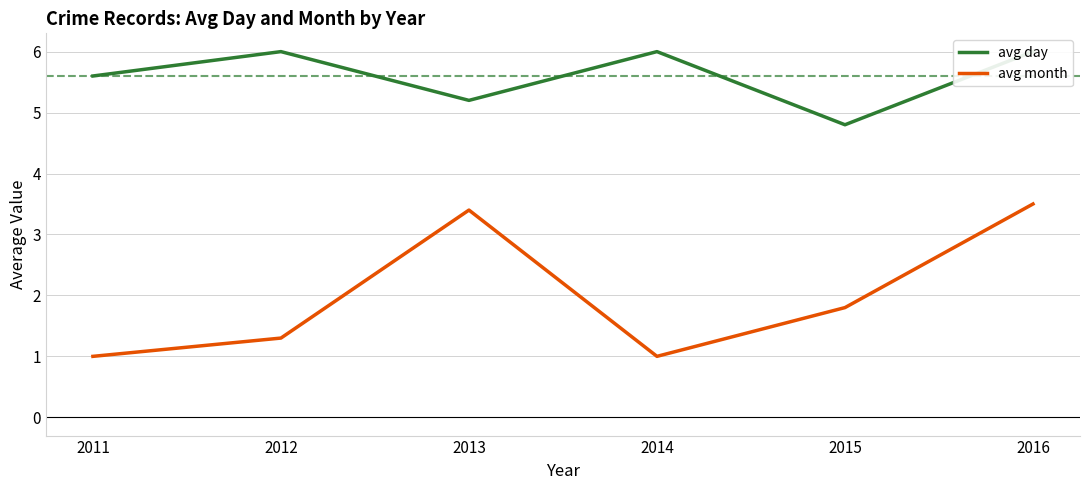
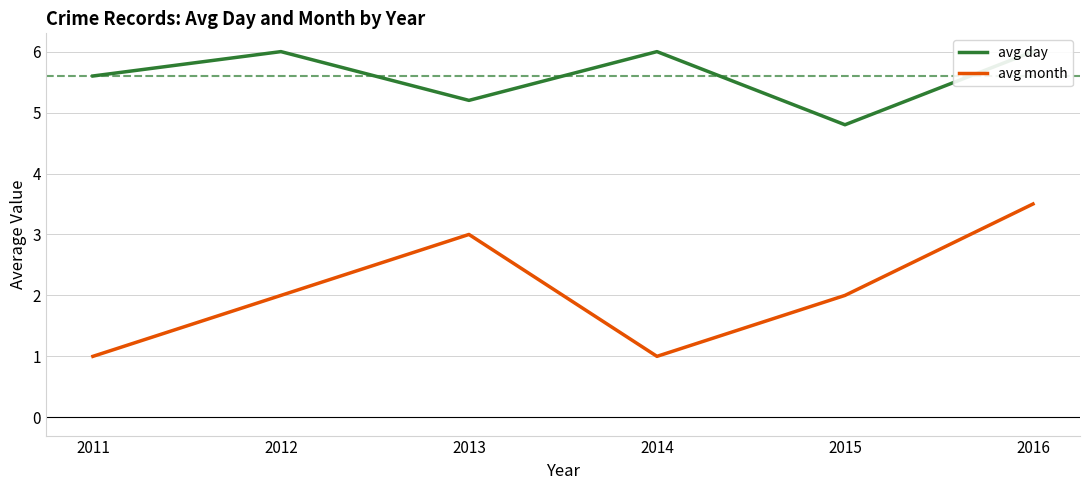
avg month, 2012: 1.3 -> 2.0
avg month, 2013: 3.4 -> 3.0
avg month, 2015: 1.8 -> 2.0
